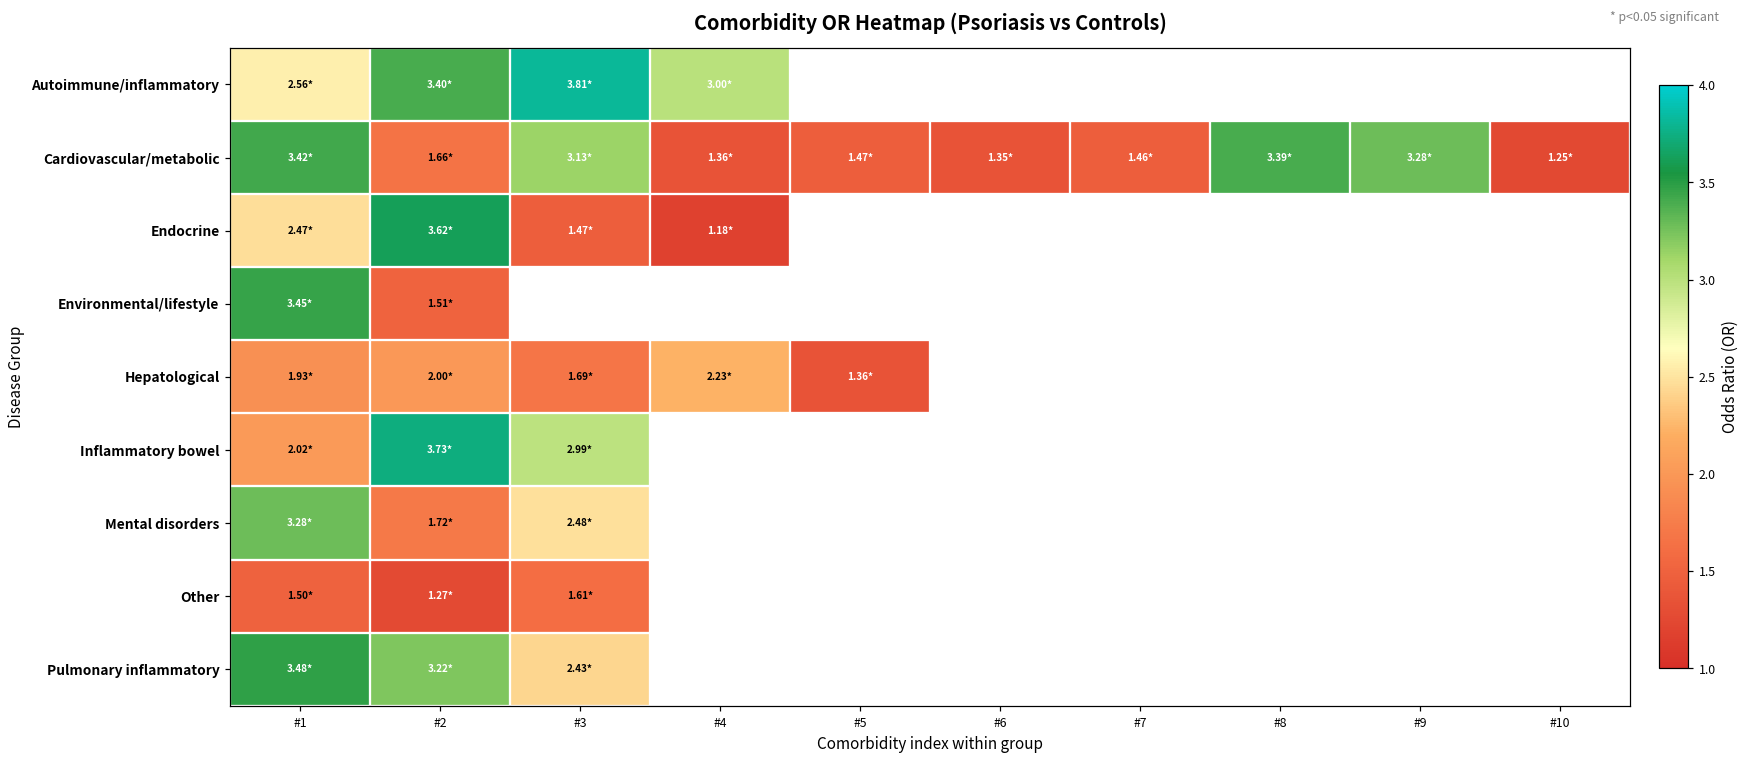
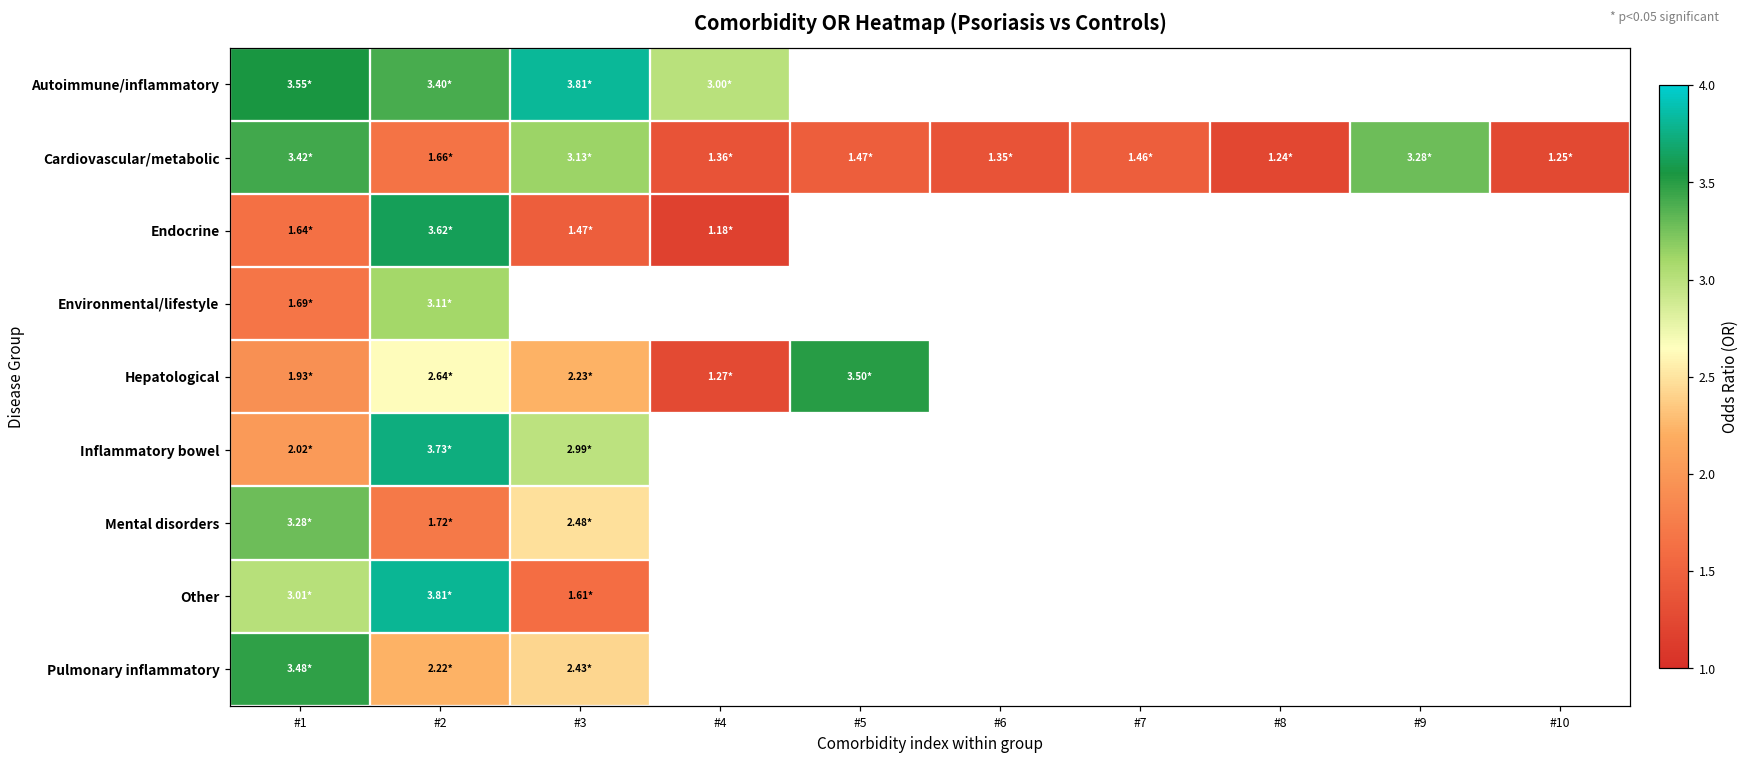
Autoimmune/inflammatory, #1: 2.56* -> 3.55*
Cardiovascular/metabolic, #8: 3.39* -> 1.24*
Endocrine, #1: 2.47* -> 1.64*
Environmental/lifestyle, #1: 3.45* -> 1.69*
Environmental/lifestyle, #2: 1.51* -> 3.11*
Hepatological, #2: 2.00* -> 2.64*
Hepatological, #3: 1.69* -> 2.23*
Hepatological, #4: 2.23* -> 1.27*
Hepatological, #5: 1.36* -> 3.50*
Other, #1: 1.50* -> 3.01*
Other, #2: 1.27* -> 3.81*
Pulmonary inflammatory, #2: 3.22* -> 2.22*
